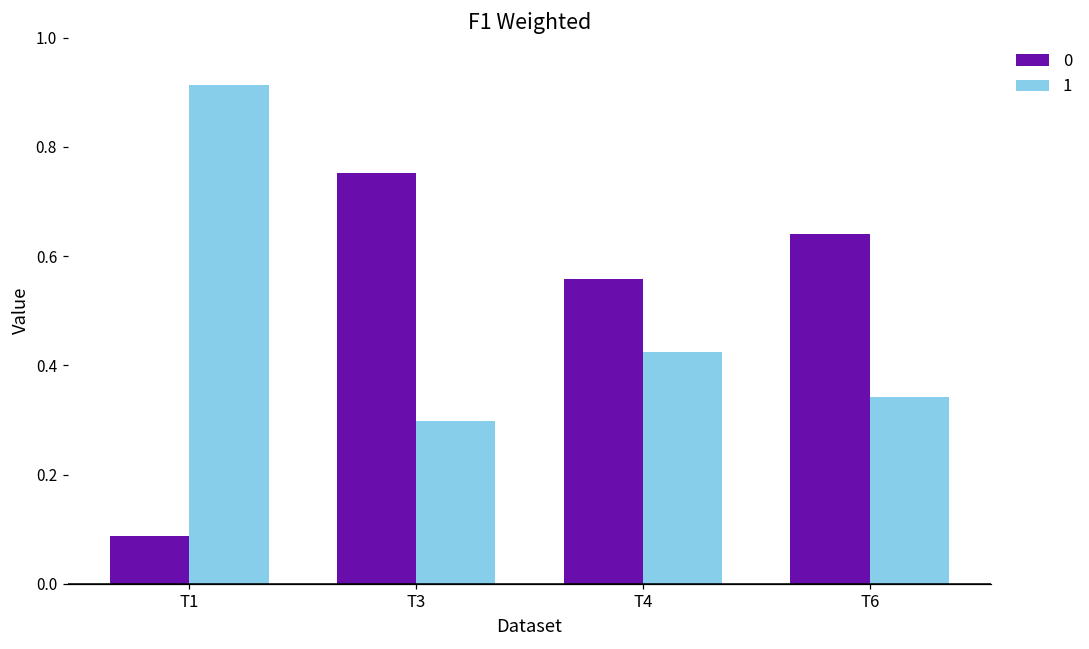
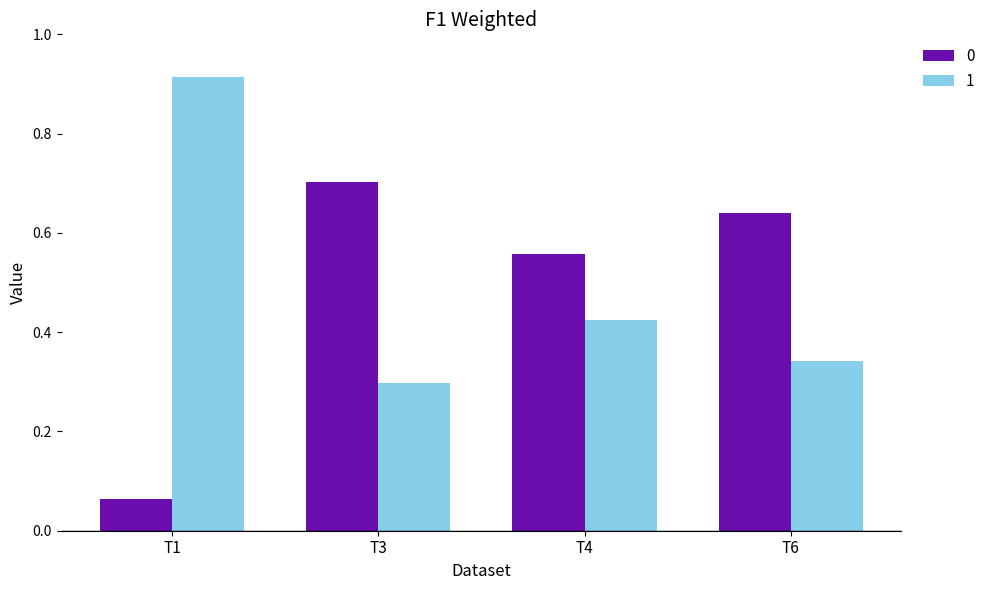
0, T1: 0.09 -> 0.06
0, T3: 0.75 -> 0.70
